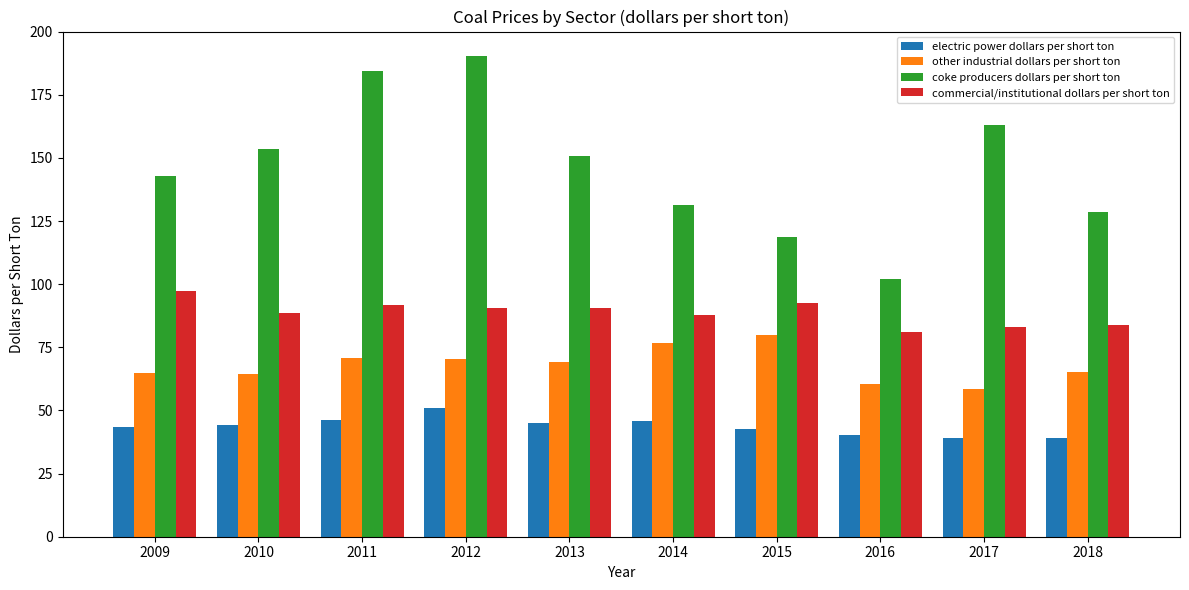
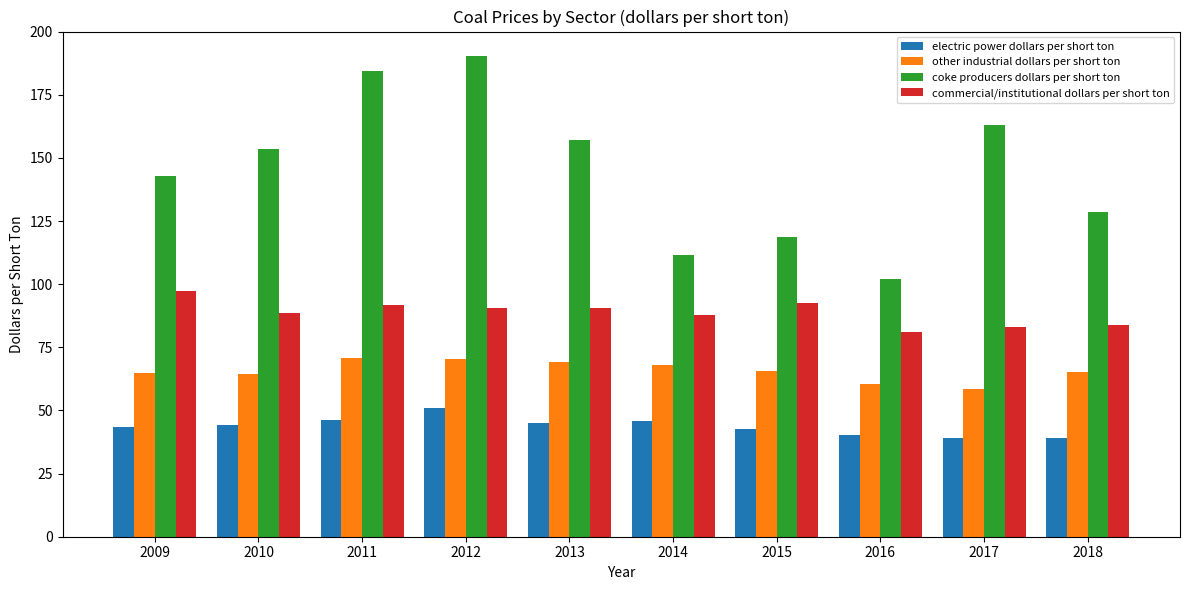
coke producers dollars per short ton, 2013: 151 -> 157
other industrial dollars per short ton, 2014: 77 -> 68
coke producers dollars per short ton, 2014: 131 -> 111
other industrial dollars per short ton, 2015: 80 -> 65
